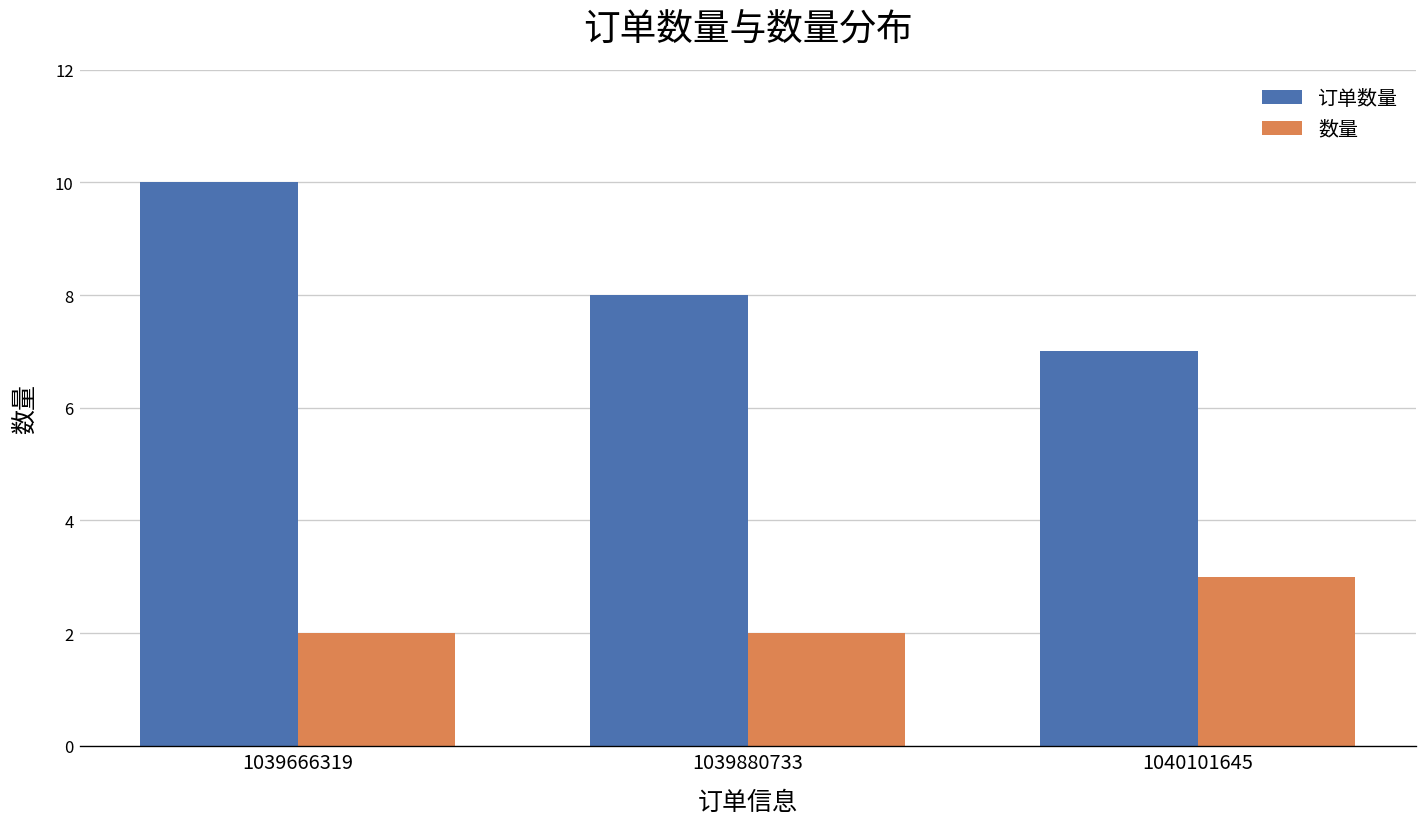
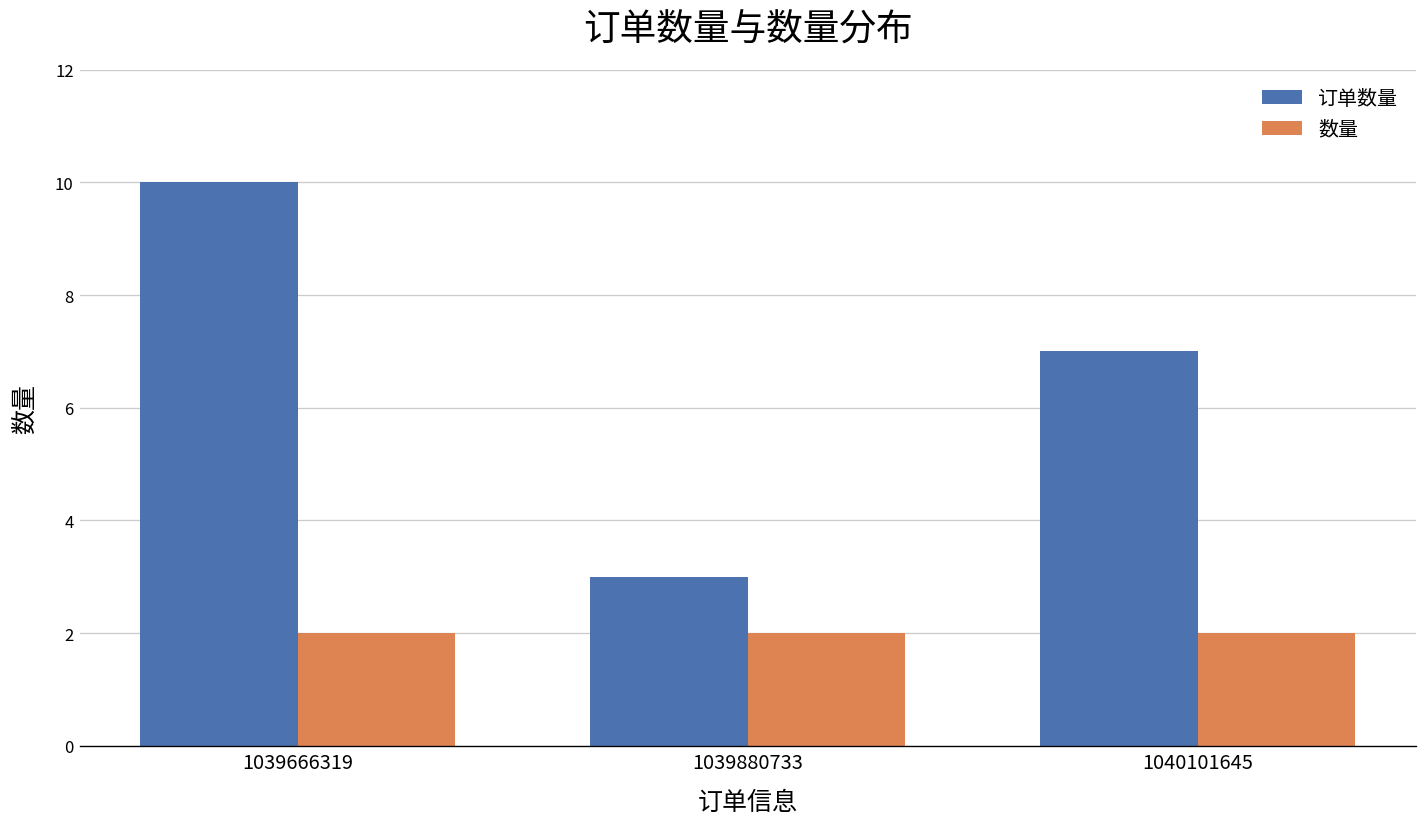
订单数量, 1039880733: 8 -> 3
数量, 1040101645: 3 -> 2
